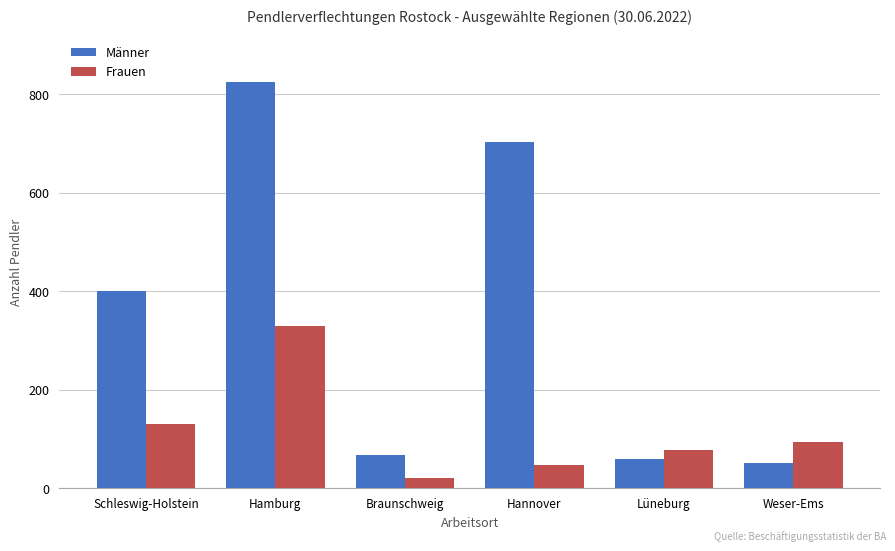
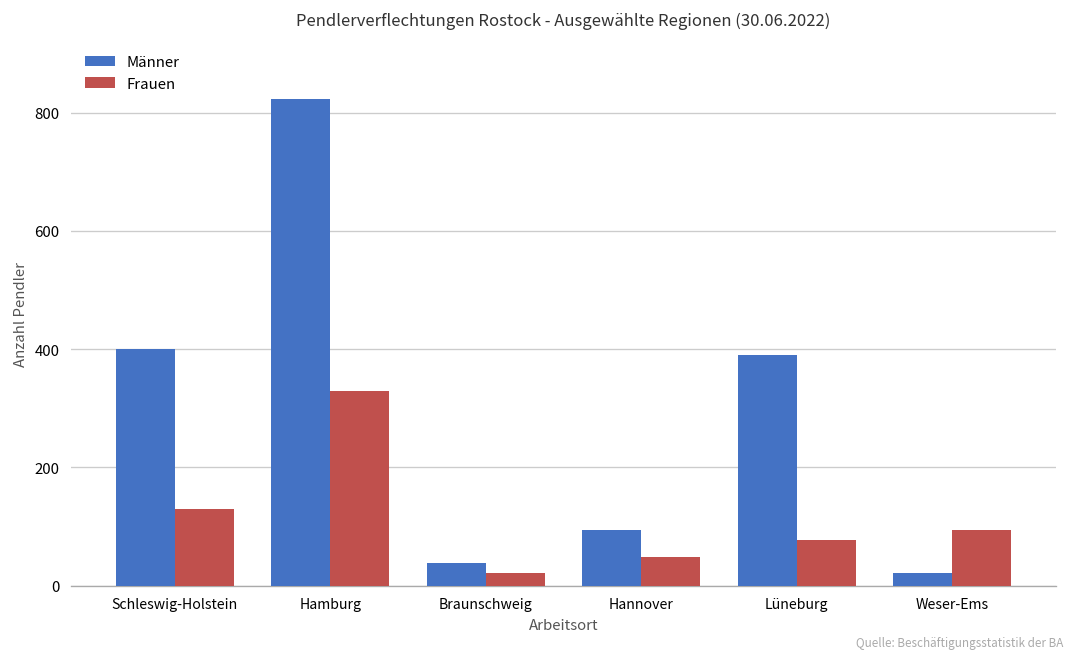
Männer, Braunschweig: 70 -> 40
Männer, Hannover: 700 -> 90
Männer, Lüneburg: 60 -> 390
Männer, Weser-Ems: 50 -> 20
